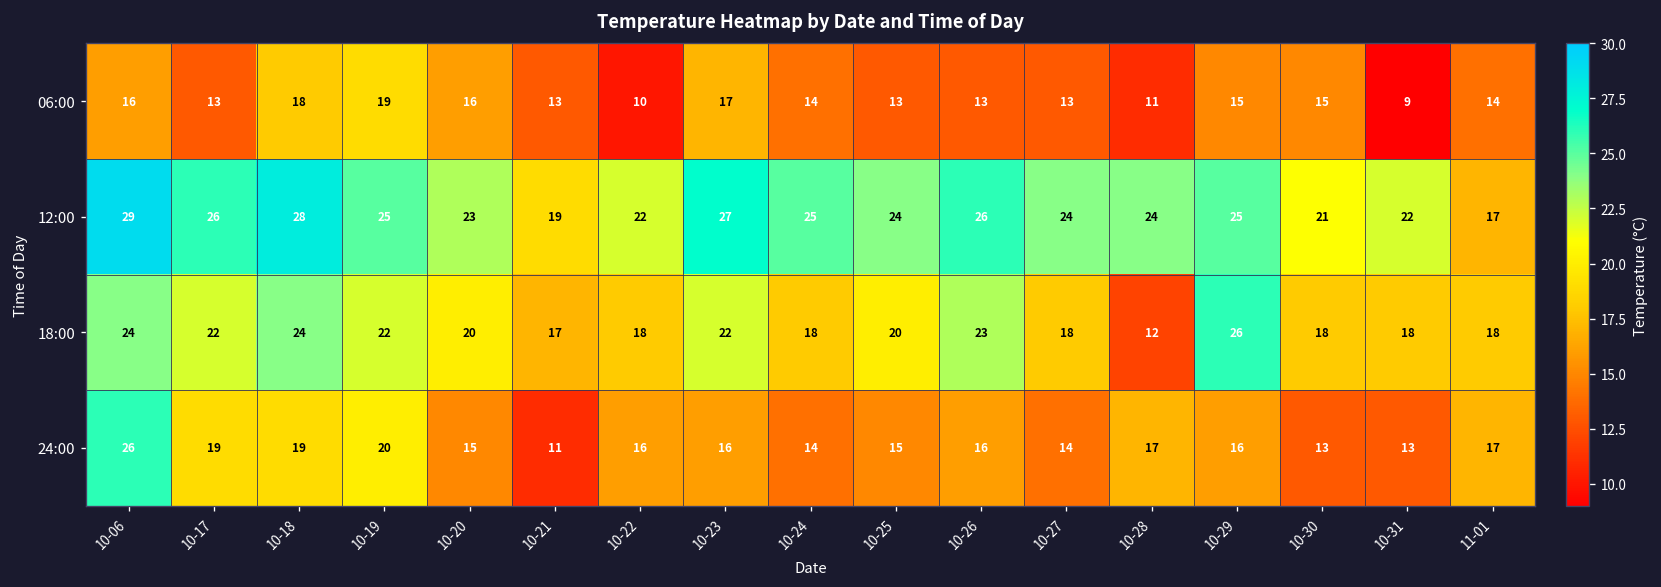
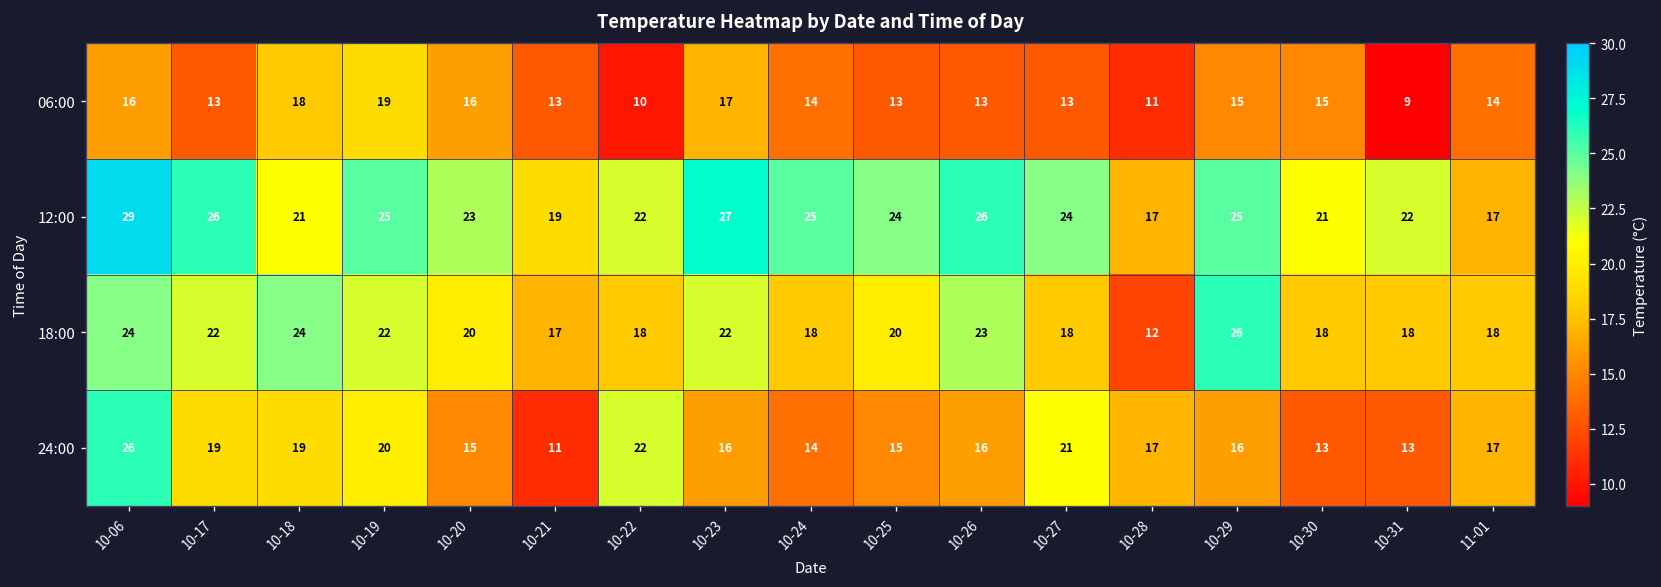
12:00, 10-18: 28 -> 21
12:00, 10-28: 24 -> 17
24:00, 10-22: 16 -> 22
24:00, 10-27: 14 -> 21
